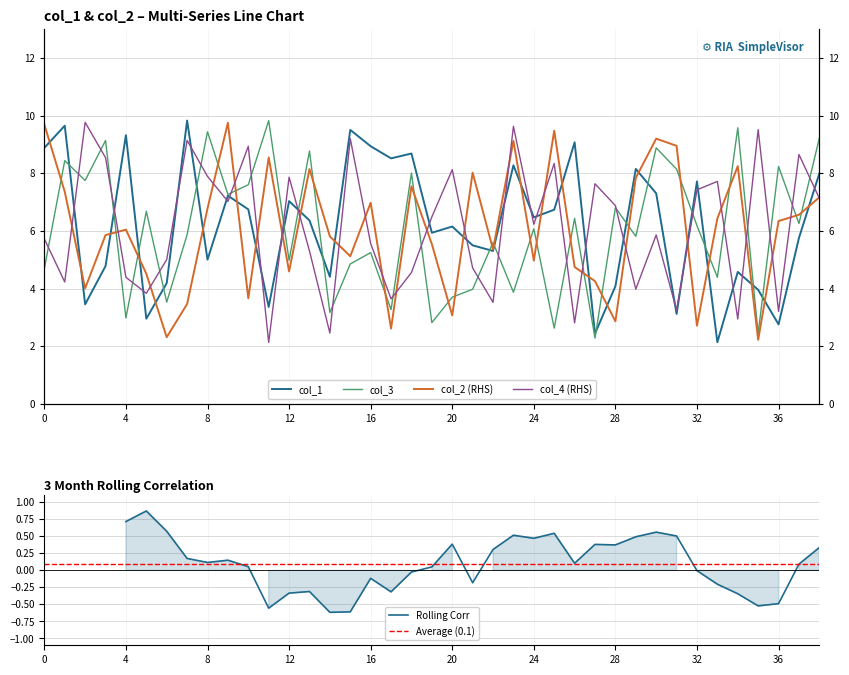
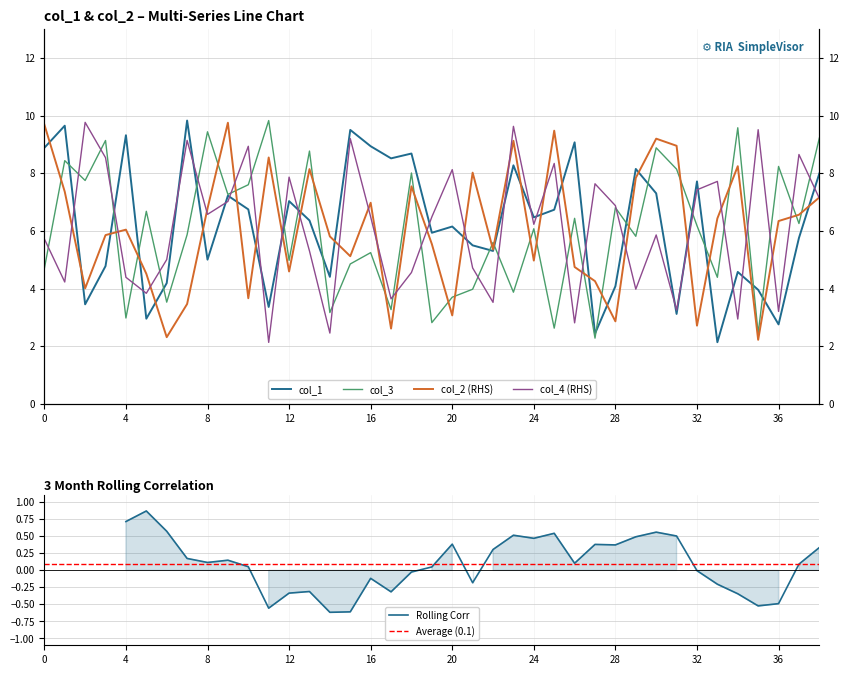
col_1 & col_2 – Multi-Series Line Chart, col_4 (RHS), 8: 7.9 -> 6.6
col_1 & col_2 – Multi-Series Line Chart, col_4 (RHS), 16: 5.6 -> 6.5
